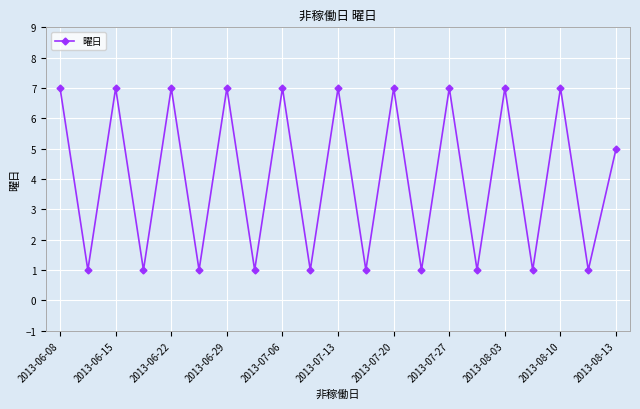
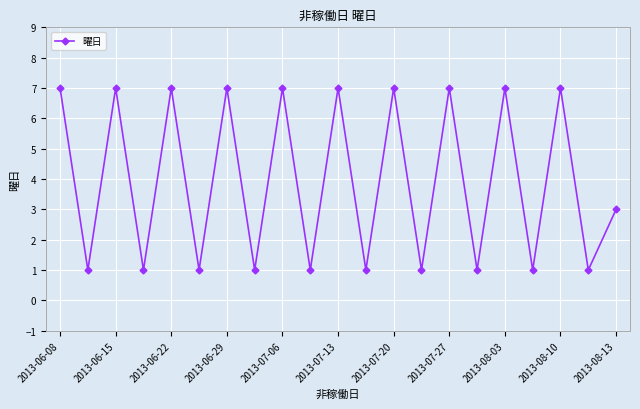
2013-08-13: 5 -> 3
